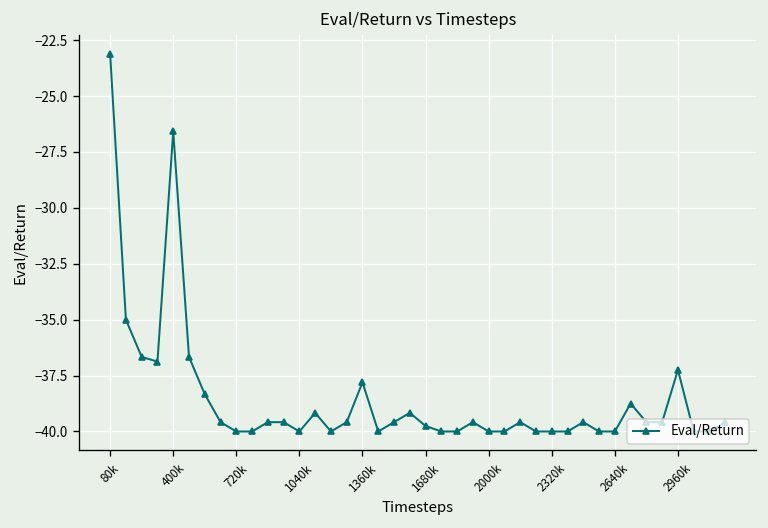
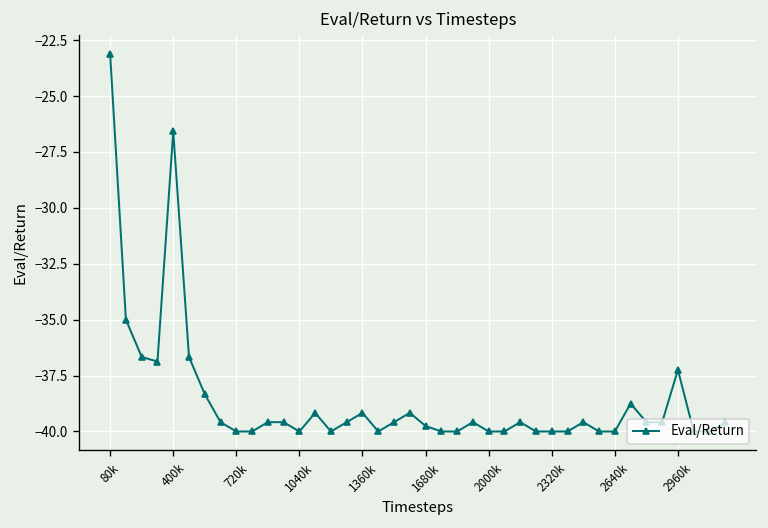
1360k: -37.8 -> -39.2
